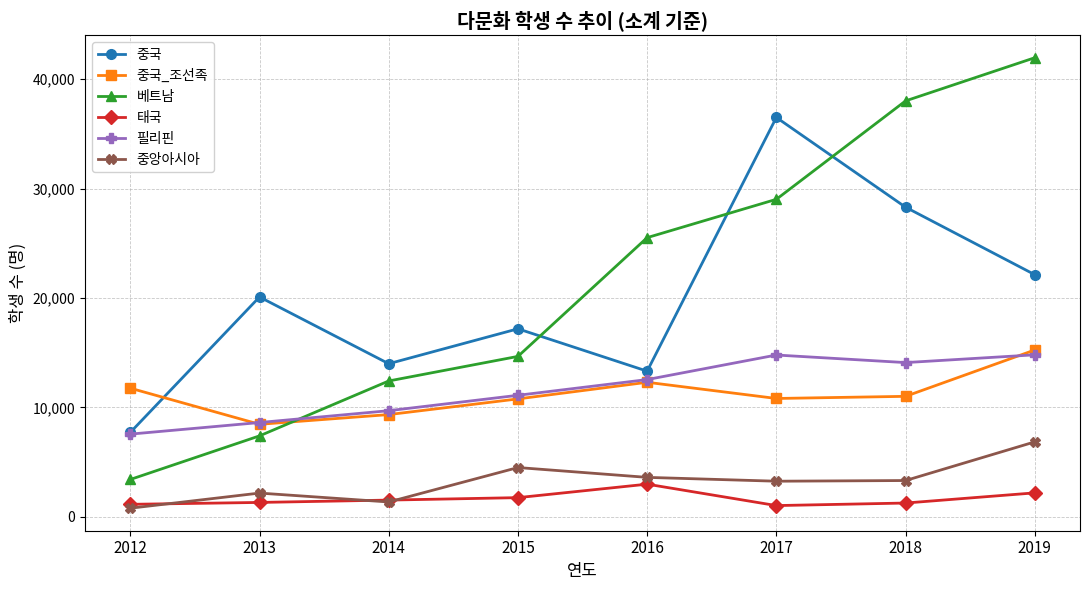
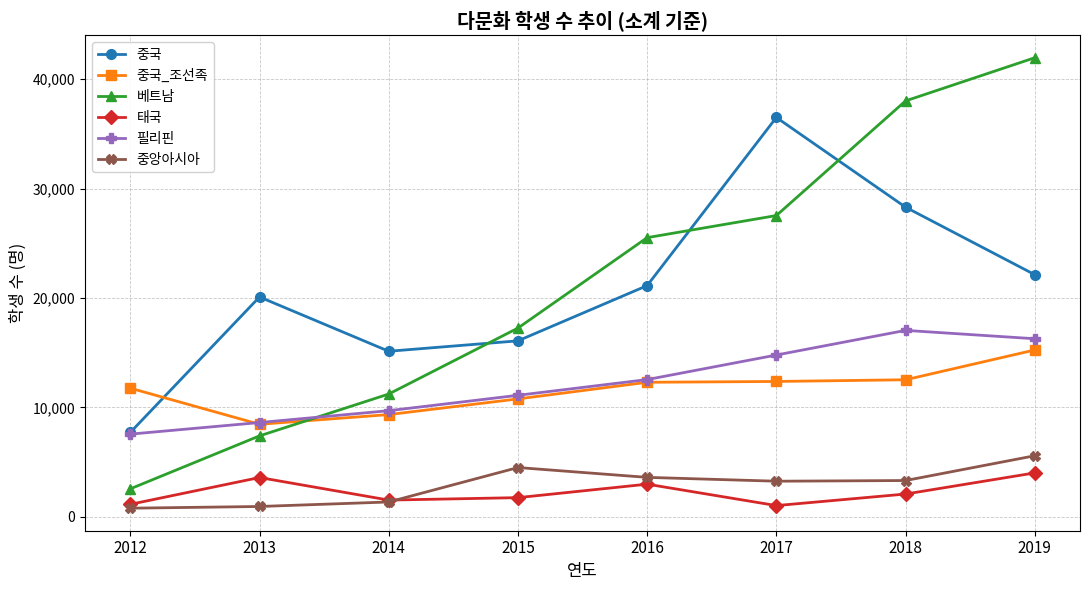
베트남, 2012: 3,400 -> 2,600
태국, 2013: 1,300 -> 3,600
중앙아시아, 2013: 2,200 -> 900
중국, 2014: 14,000 -> 15,100
베트남, 2014: 12,400 -> 11,200
중국, 2015: 17,200 -> 16,100
베트남, 2015: 14,700 -> 17,200
중국, 2016: 13,300 -> 21,100
중국_조선족, 2017: 10,800 -> 12,400
베트남, 2017: 29,000 -> 27,500
중국_조선족, 2018: 11,000 -> 12,500
태국, 2018: 1,300 -> 2,100
필리핀, 2018: 14,100 -> 17,000
태국, 2019: 2,200 -> 4,000
필리핀, 2019: 14,800 -> 16,300
중앙아시아, 2019: 6,800 -> 5,600
